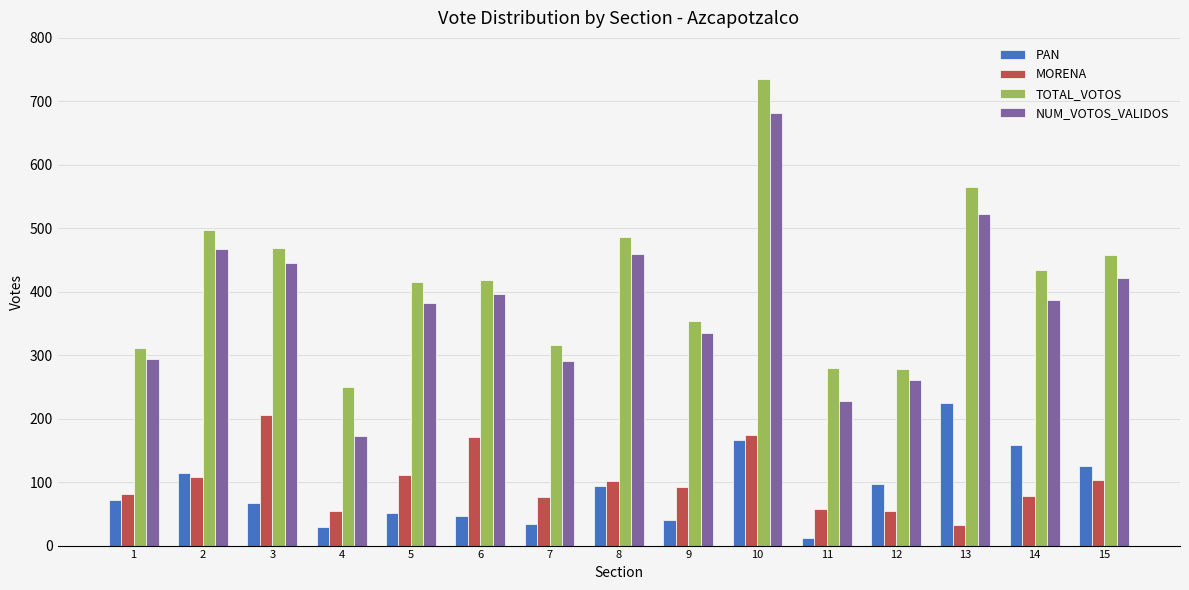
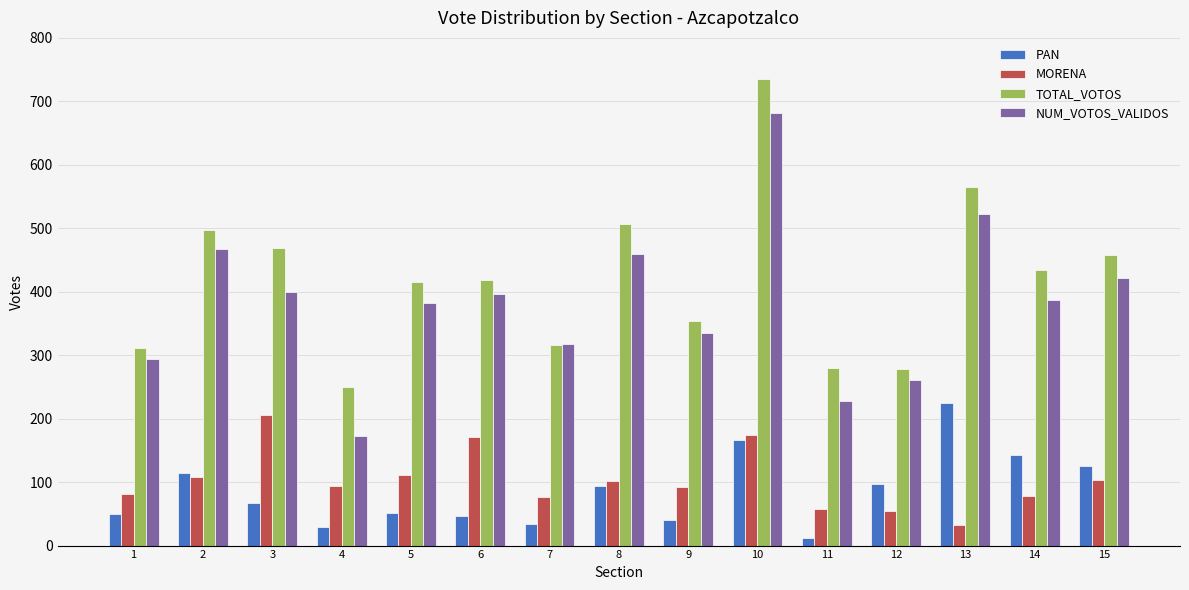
PAN, 1: 70 -> 50
NUM_VOTOS_VALIDOS, 3: 450 -> 400
MORENA, 4: 50 -> 90
NUM_VOTOS_VALIDOS, 7: 290 -> 320
TOTAL_VOTOS, 8: 490 -> 510
PAN, 14: 160 -> 140
